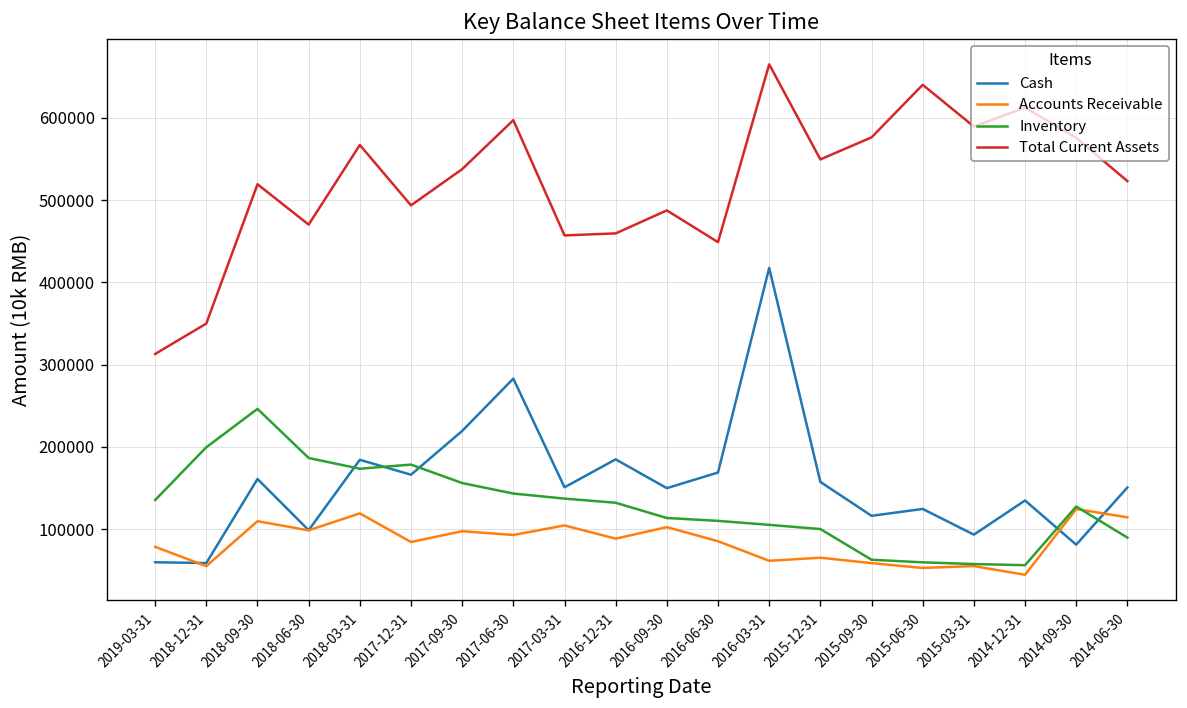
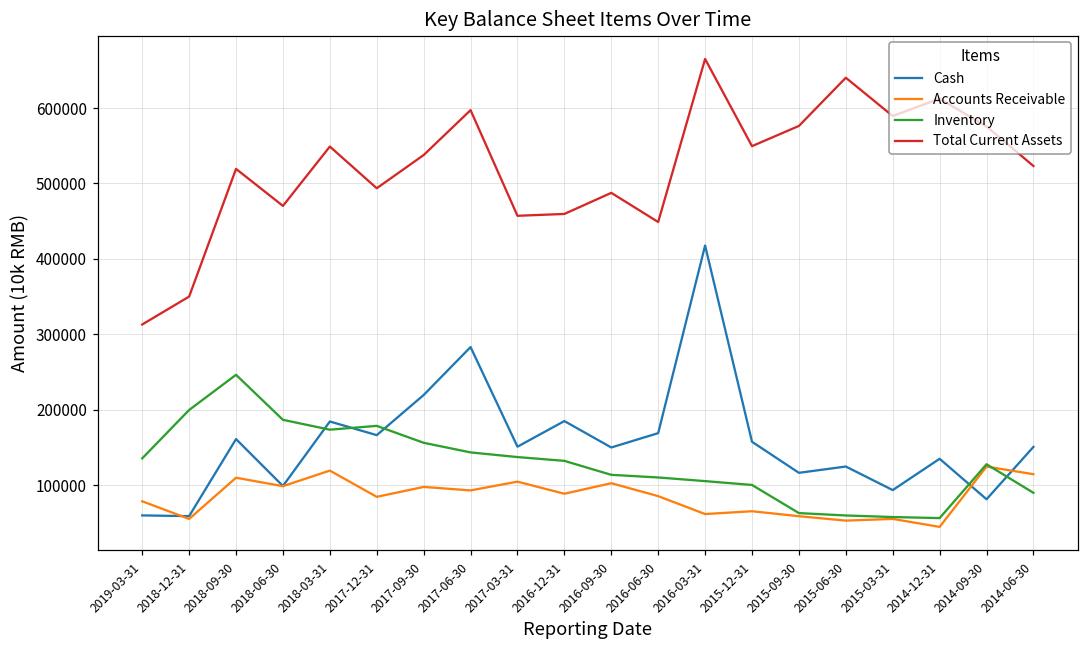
Total Current Assets, 2018-03-31: 570000 -> 550000
